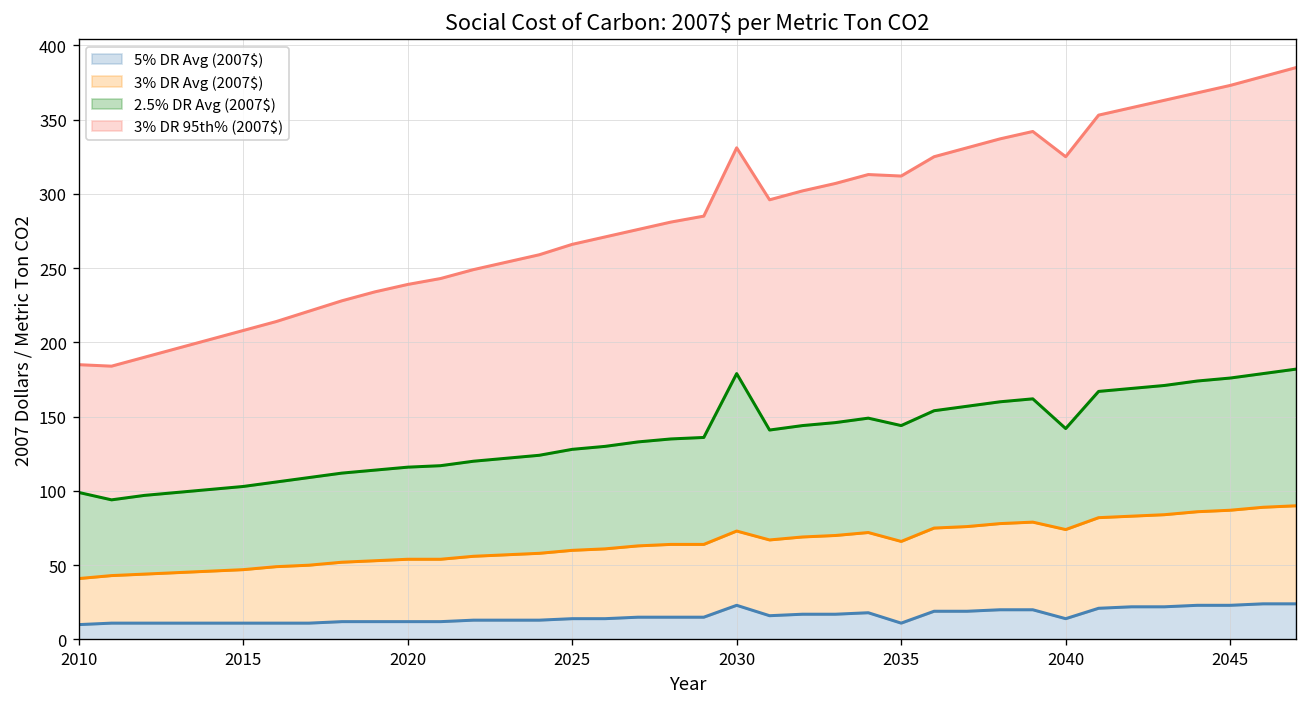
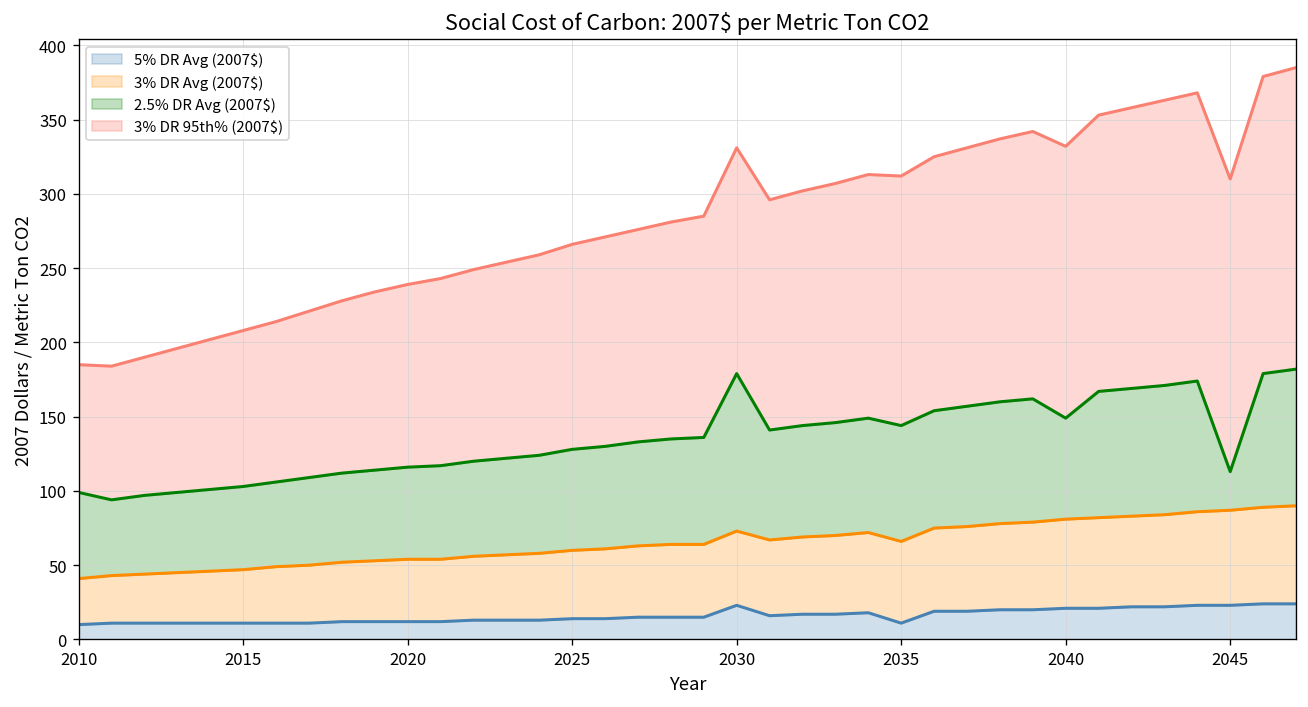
5% DR Avg (2007$), 2040: 14 -> 21
2.5% DR Avg (2007$), 2045: 89 -> 26
